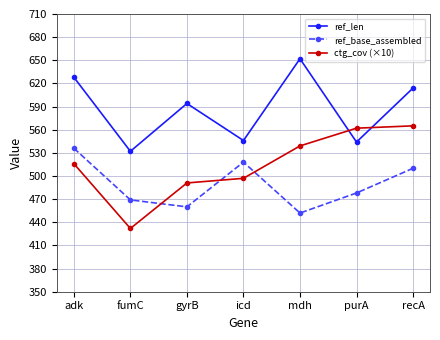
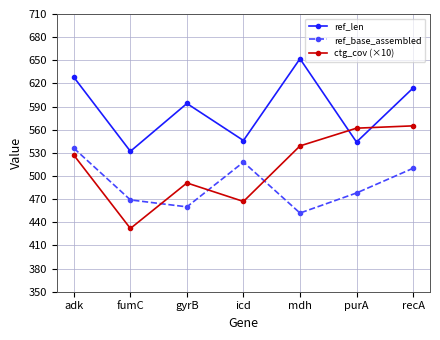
ctg_cov (×10), adk: 520 -> 530
ctg_cov (×10), icd: 500 -> 470
